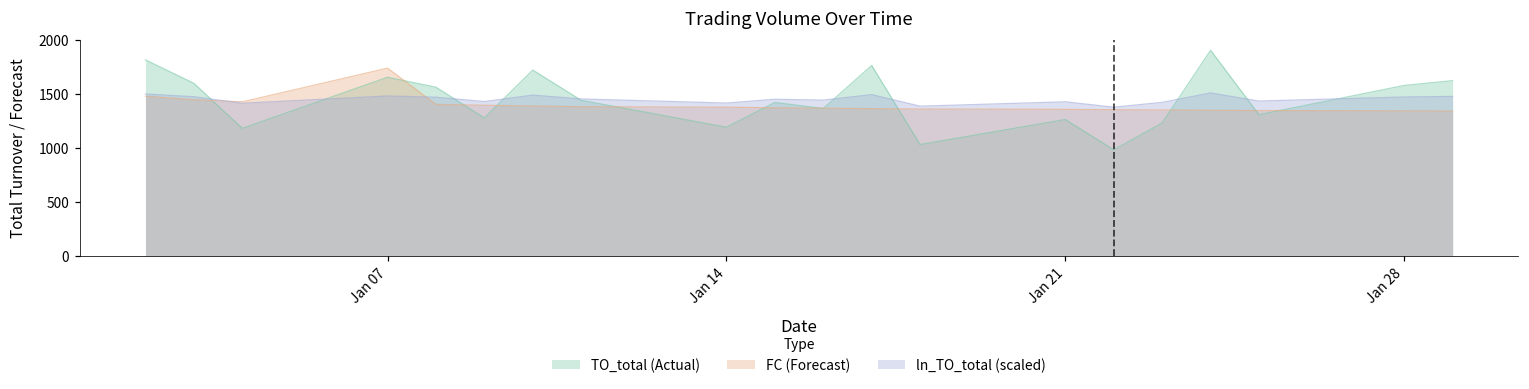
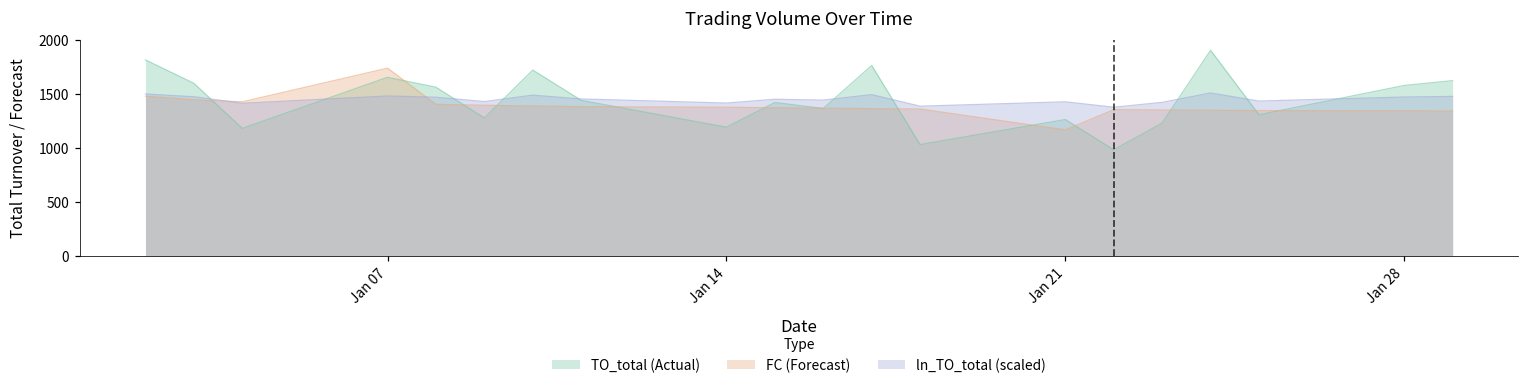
FC (Forecast), Jan 21: 1400 -> 1200
